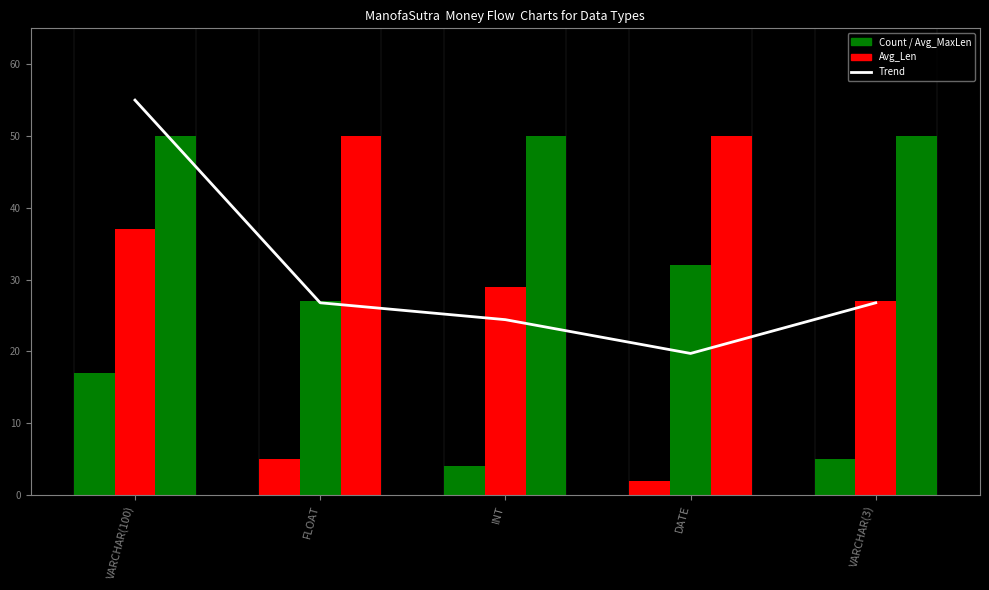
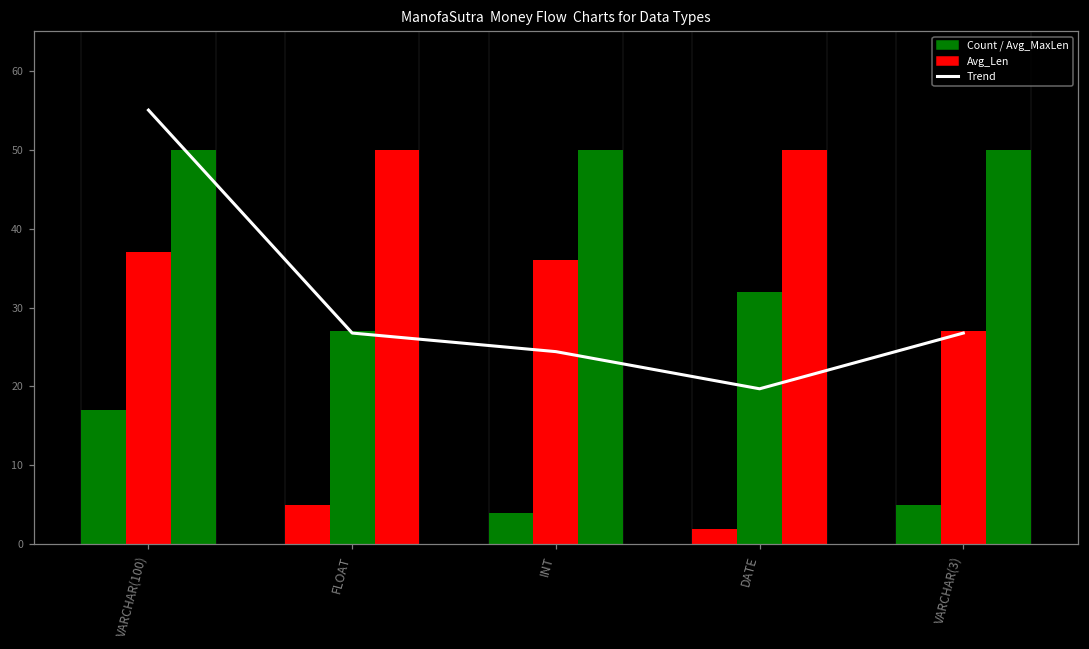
Avg_Len, INT: 29 -> 36
